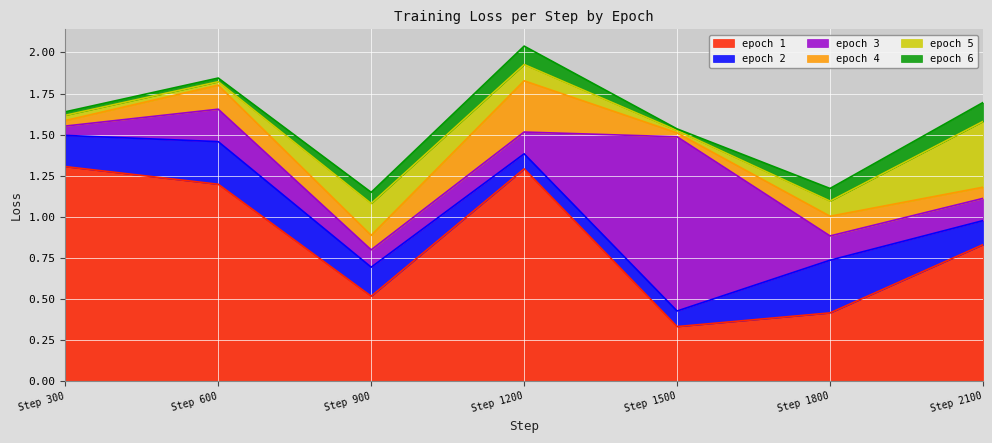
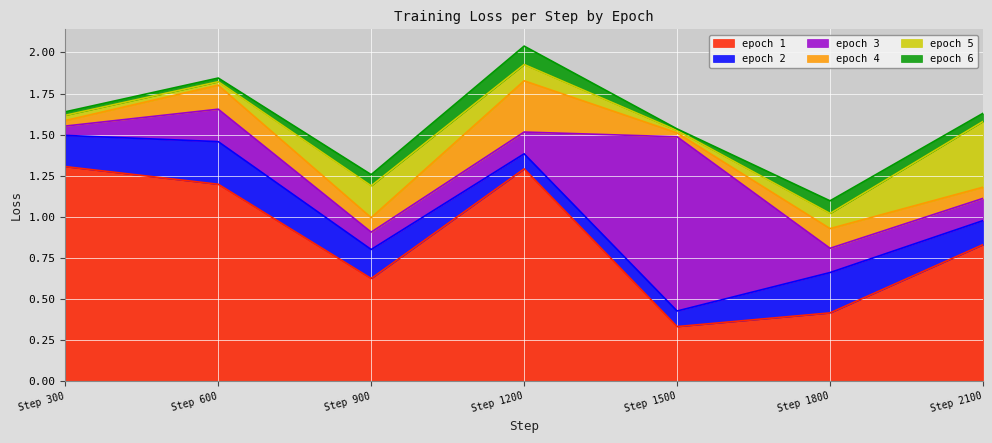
epoch 1, Step 900: 0.52 -> 0.63
epoch 2, Step 1800: 0.32 -> 0.25
epoch 6, Step 2100: 0.12 -> 0.05
